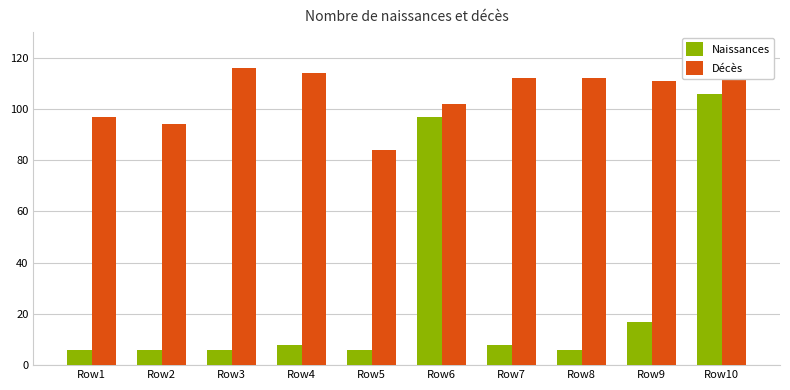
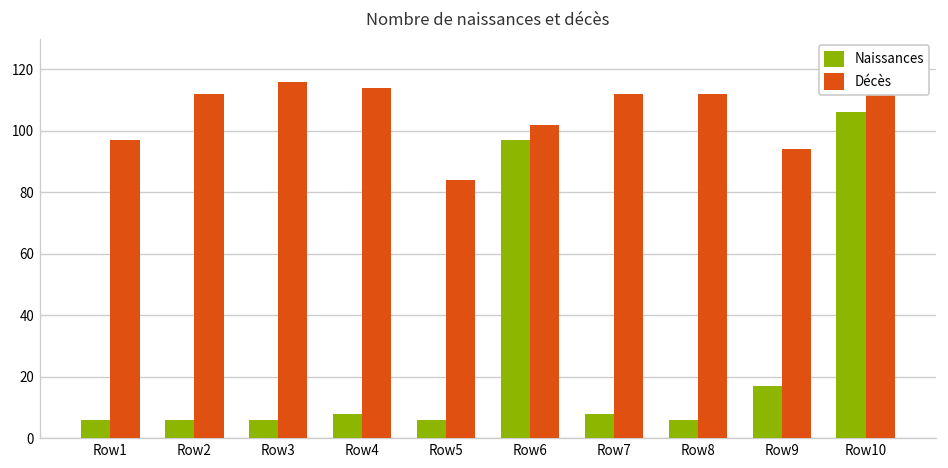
Décès, Row2: 94 -> 112
Décès, Row9: 111 -> 94
